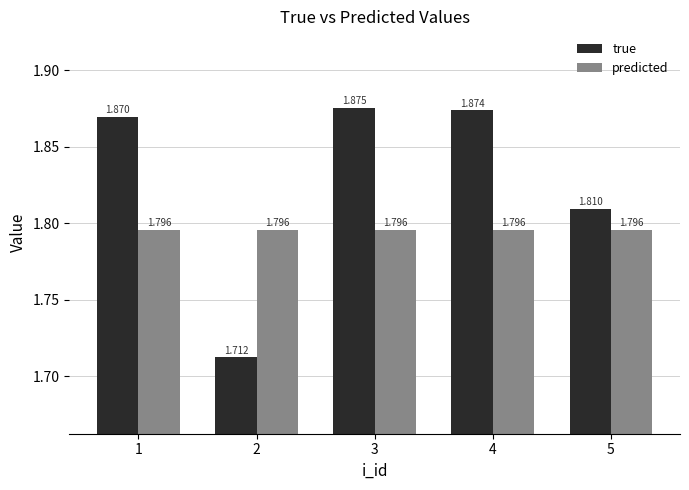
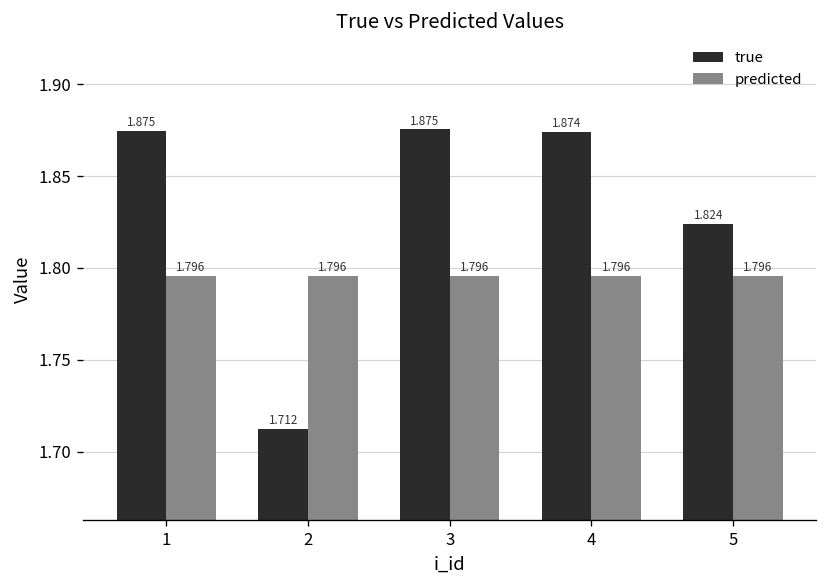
true, 1: 1.870 -> 1.875
true, 5: 1.810 -> 1.824
